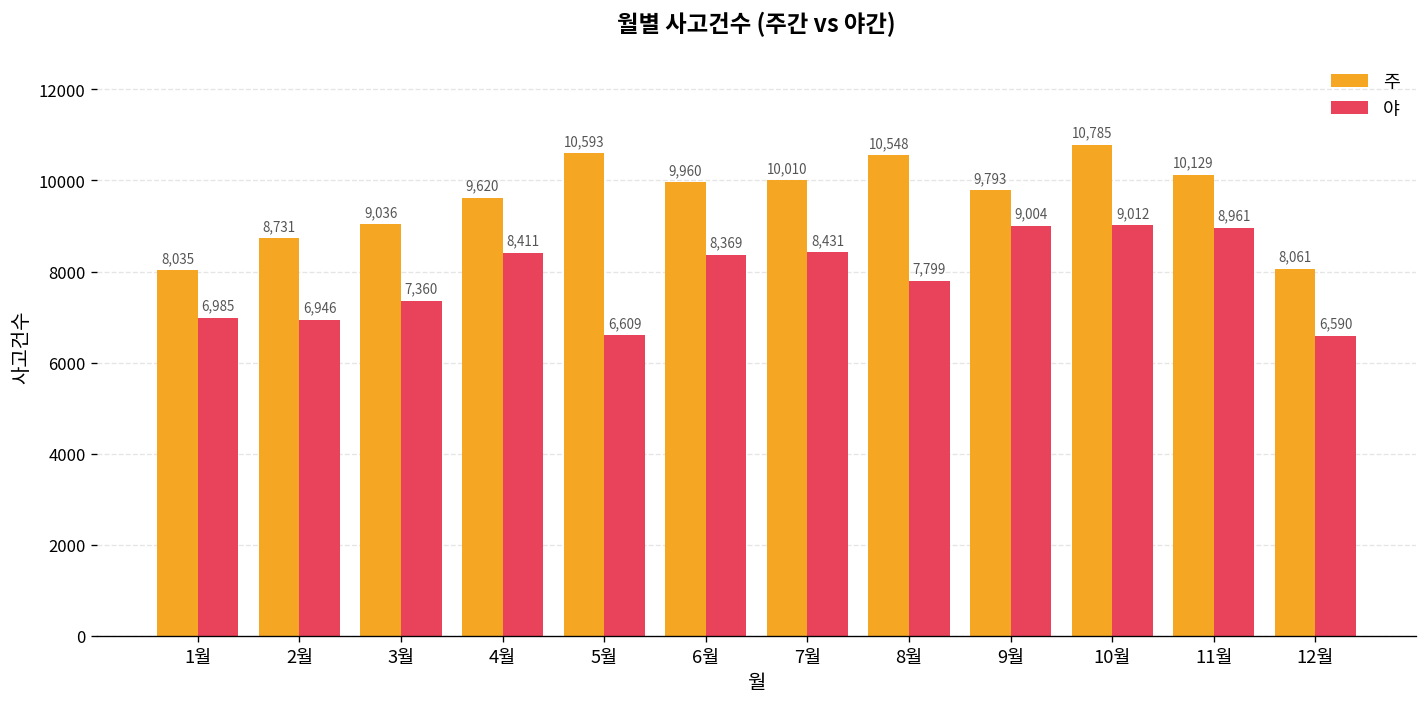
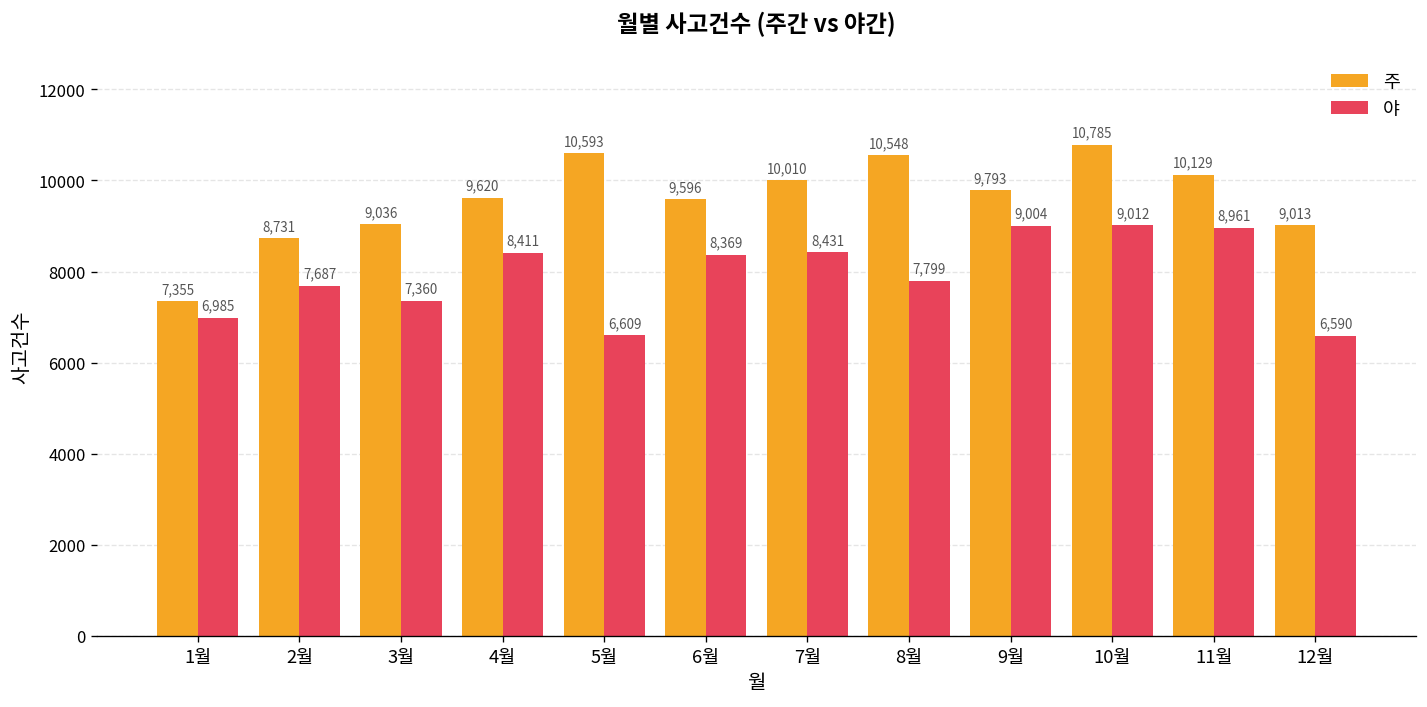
주, 1월: 8,035 -> 7,355
야, 2월: 6,946 -> 7,687
주, 6월: 9,960 -> 9,596
주, 12월: 8,061 -> 9,013
